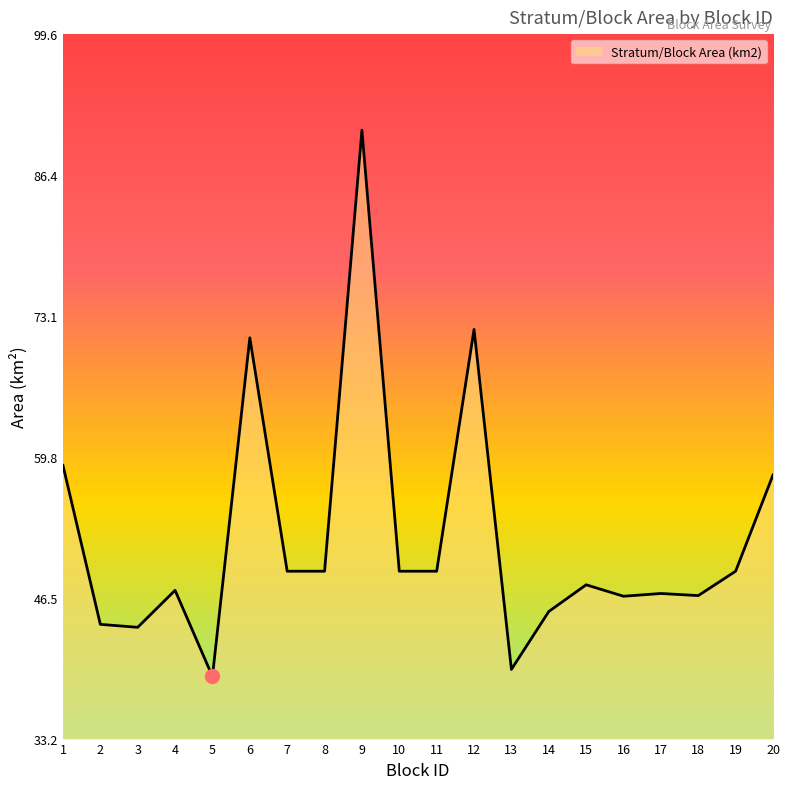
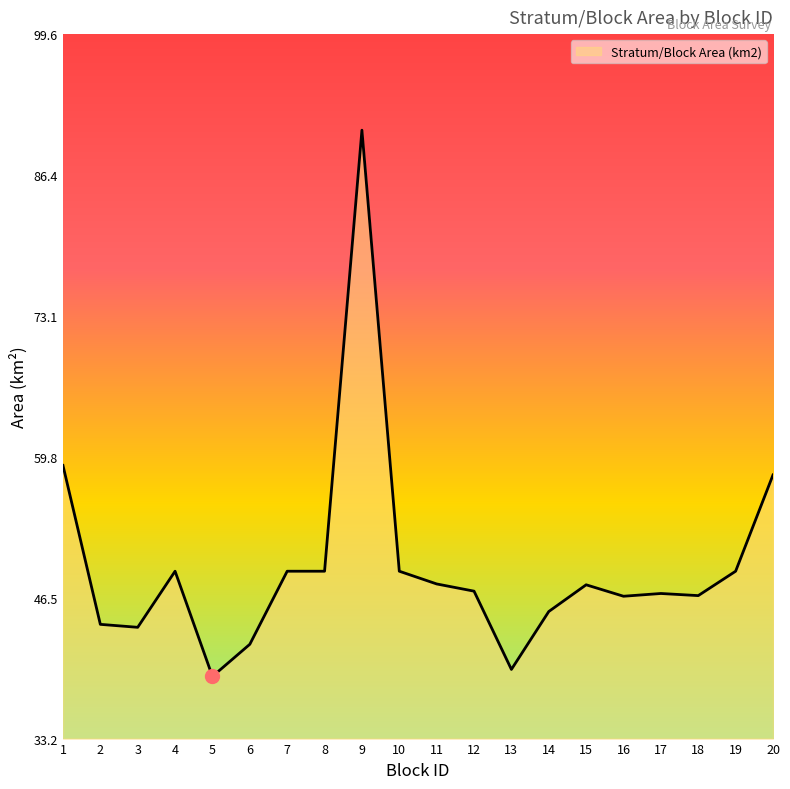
Stratum/Block Area (km2), 4: 47.2 -> 49.0
Stratum/Block Area (km2), 6: 71.0 -> 42.1
Stratum/Block Area (km2), 11: 49.0 -> 47.8
Stratum/Block Area (km2), 12: 71.8 -> 47.1
